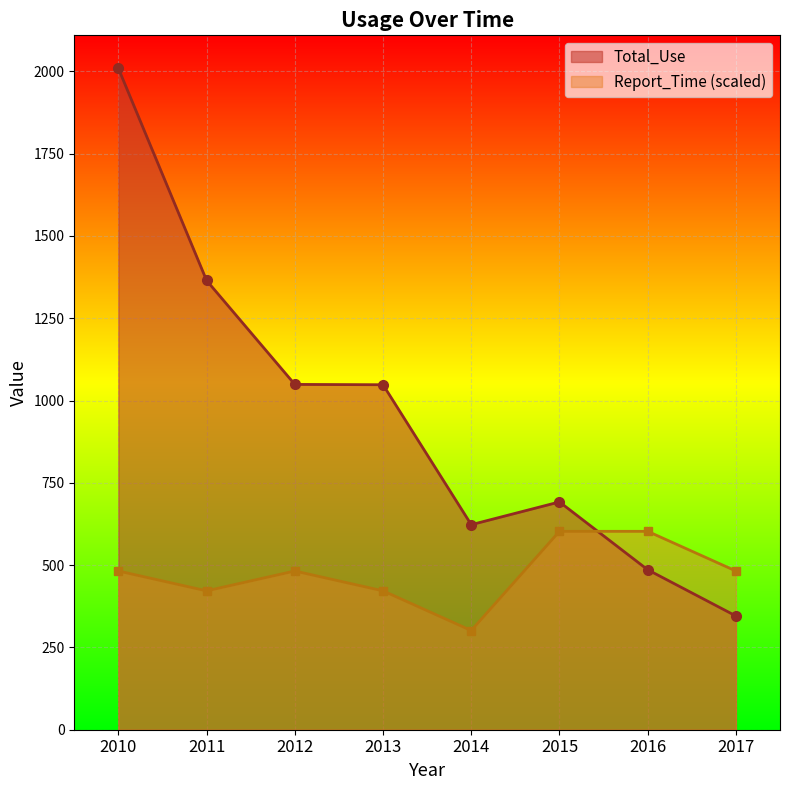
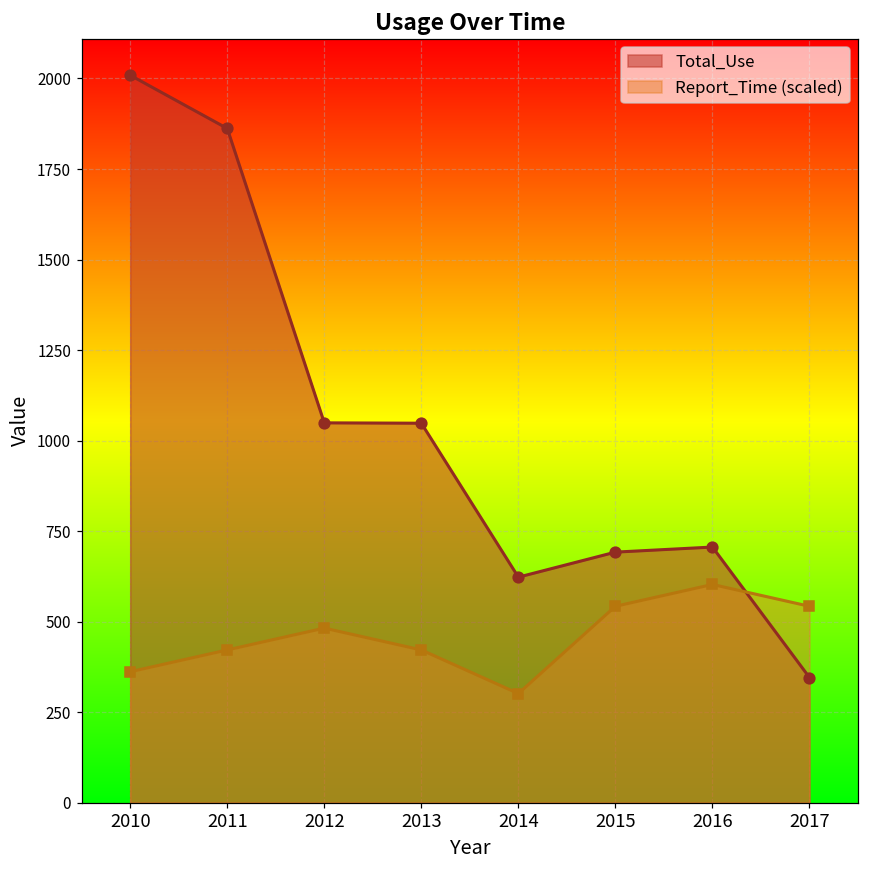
Report_Time (scaled), 2010: 480 -> 360
Total_Use, 2011: 1360 -> 1860
Report_Time (scaled), 2015: 600 -> 540
Total_Use, 2016: 490 -> 710
Report_Time (scaled), 2017: 480 -> 540
